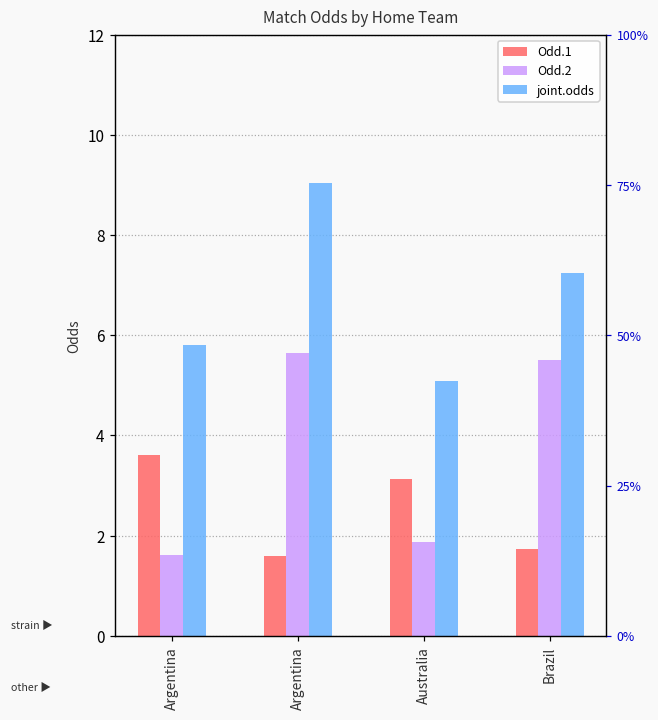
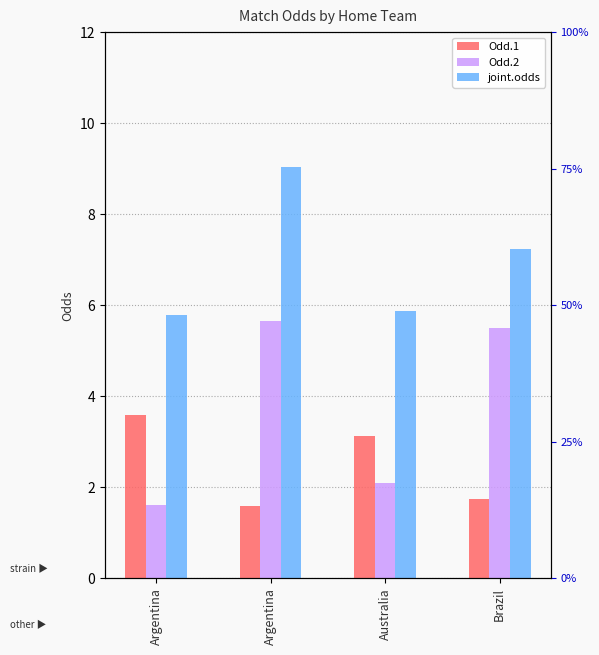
Odd.2, Australia: 1.9 -> 2.1
joint.odds, Australia: 5.1 -> 5.9
